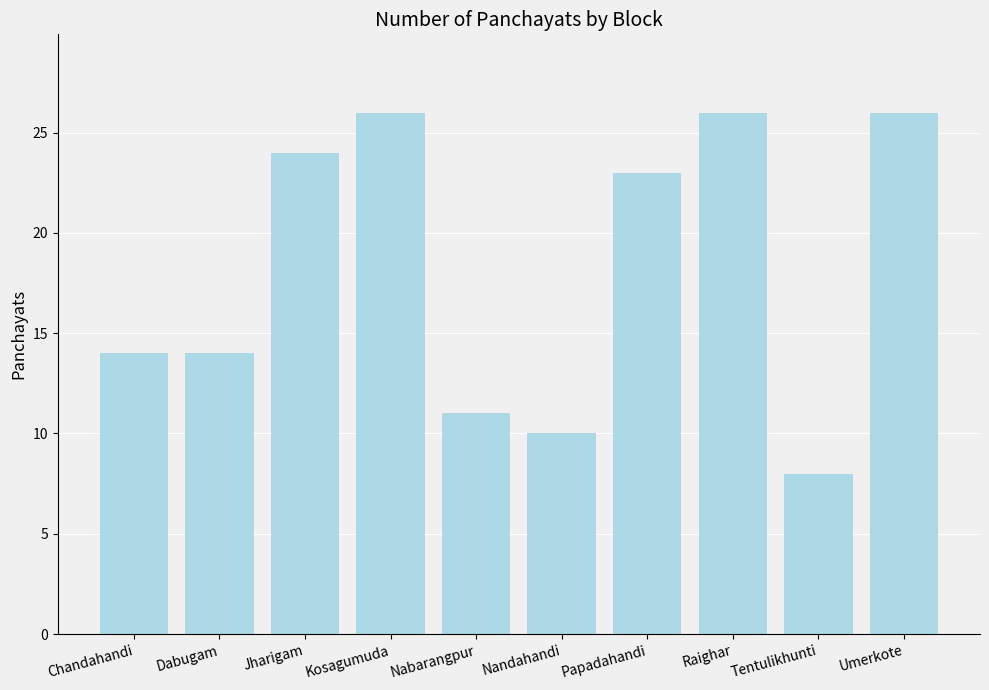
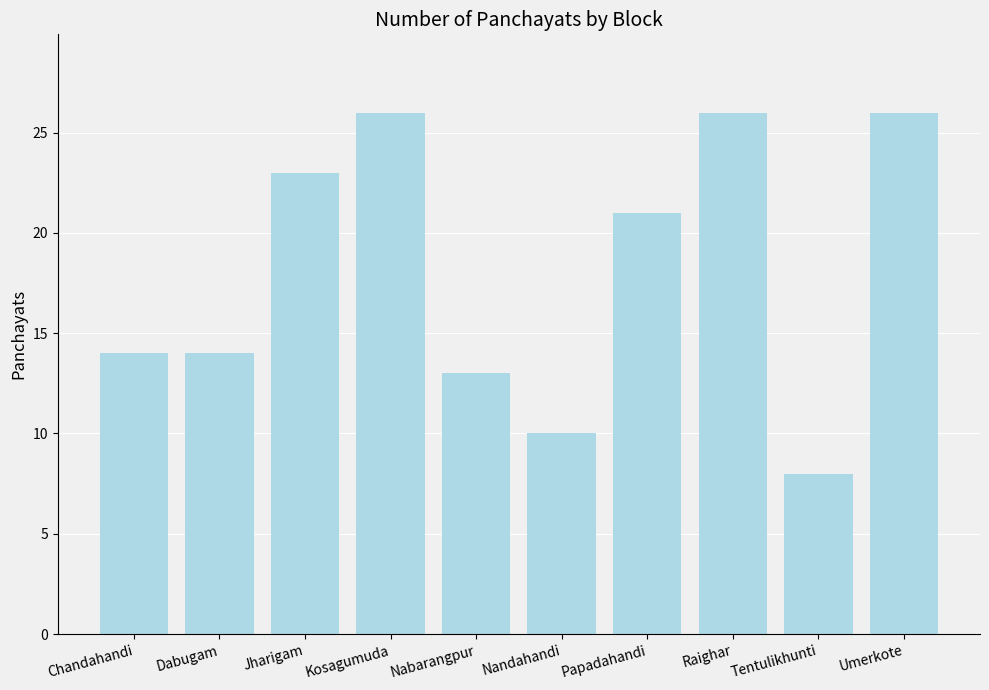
Jharigam: 24 -> 23
Nabarangpur: 11 -> 13
Papadahandi: 23 -> 21
